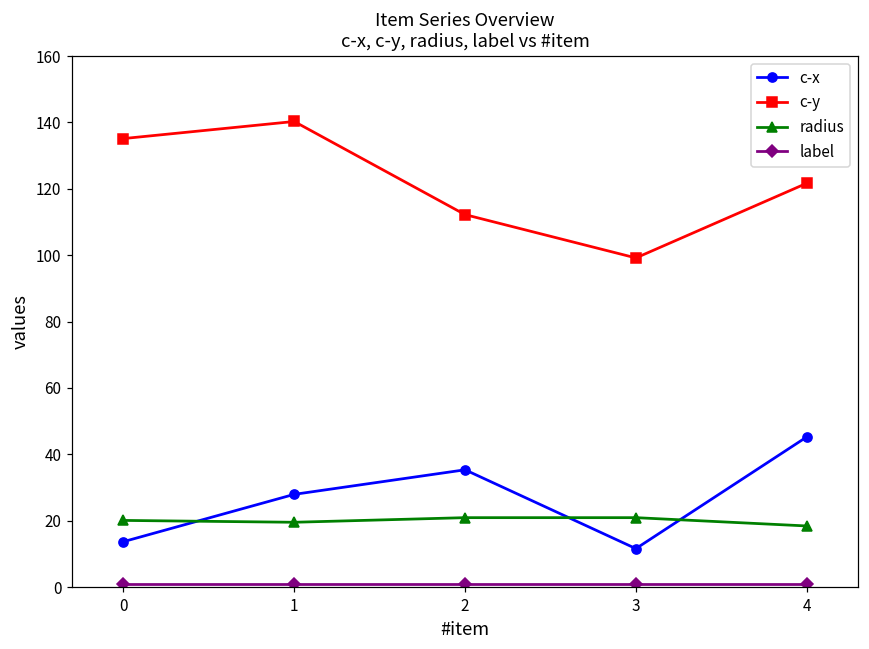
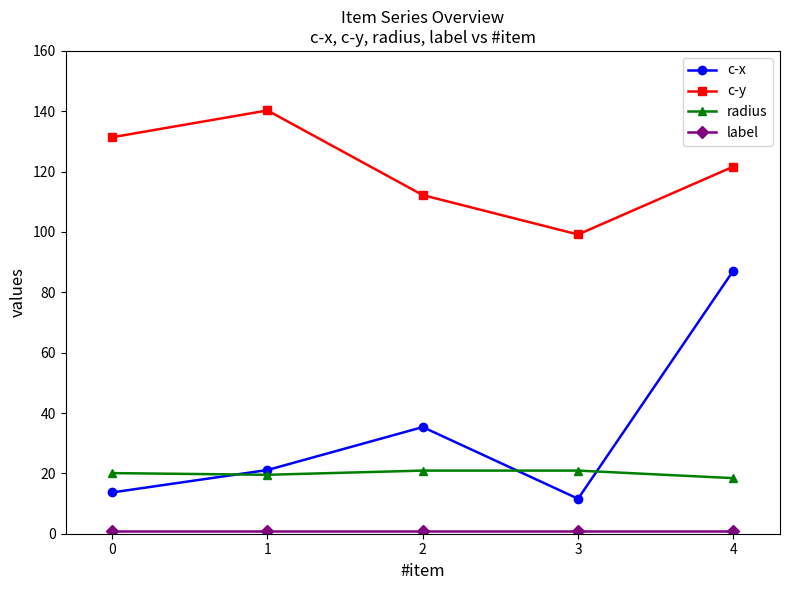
c-y, 0: 135 -> 131
c-x, 1: 28 -> 21
c-x, 4: 45 -> 87
